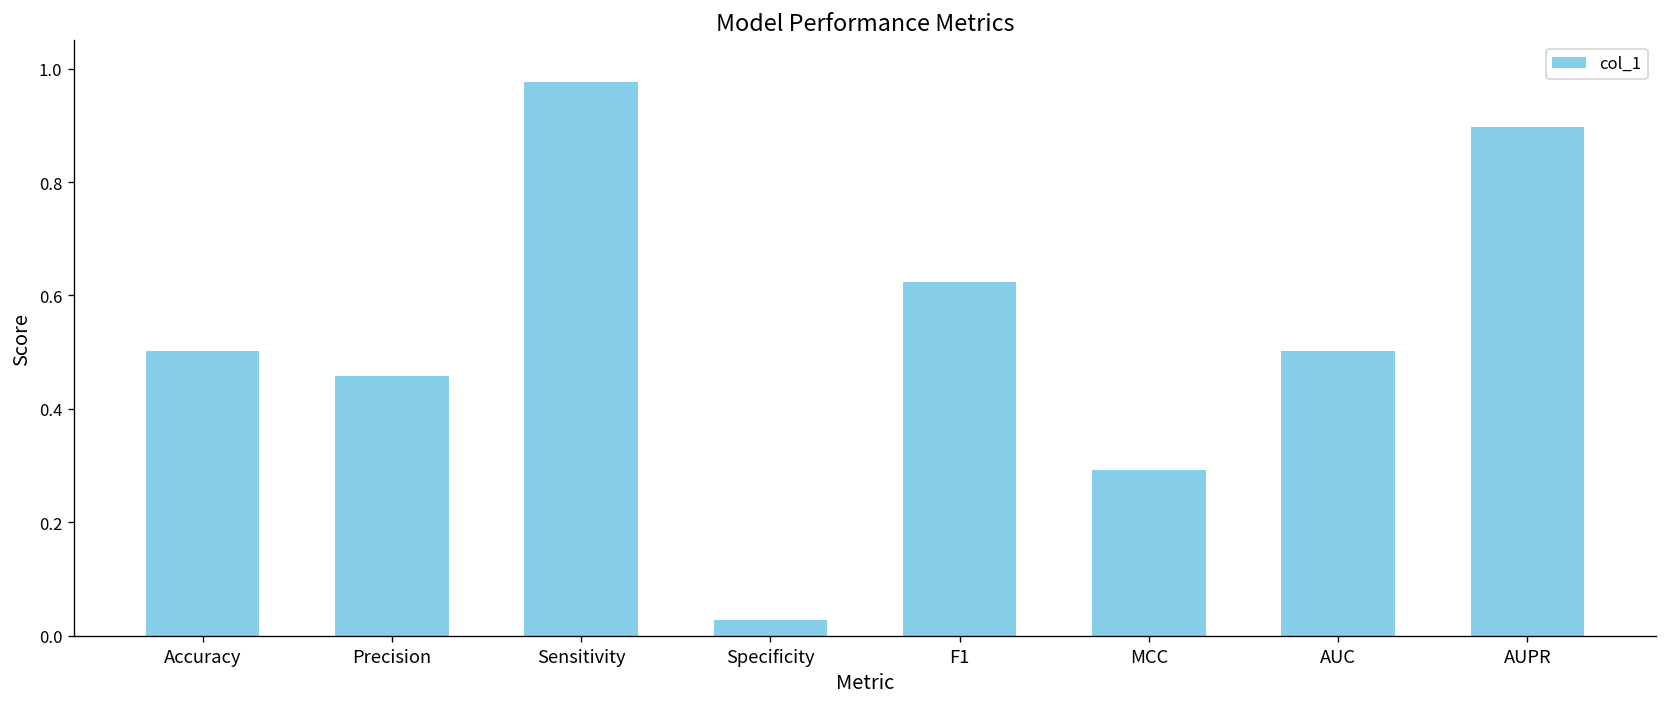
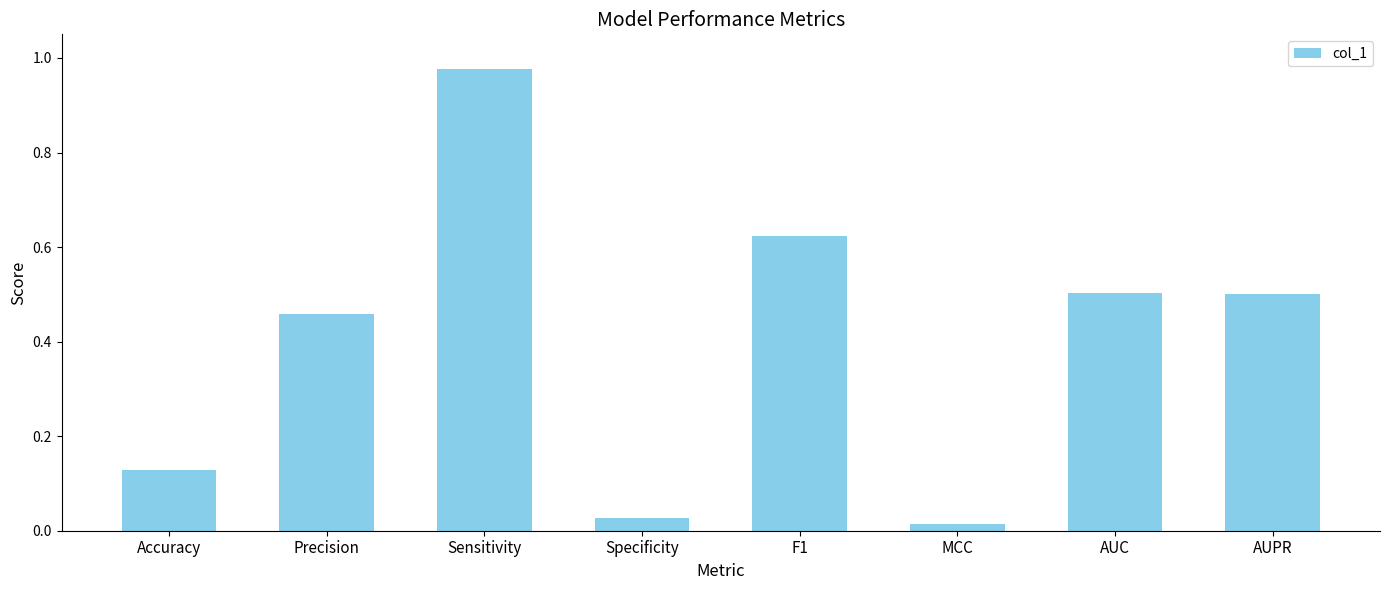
Accuracy: 0.50 -> 0.13
MCC: 0.29 -> 0.02
AUPR: 0.90 -> 0.50
